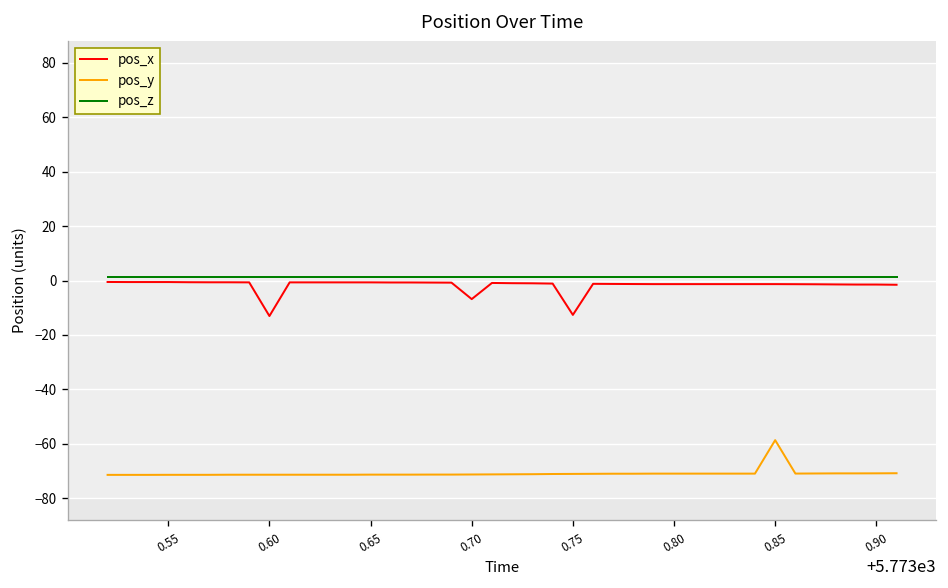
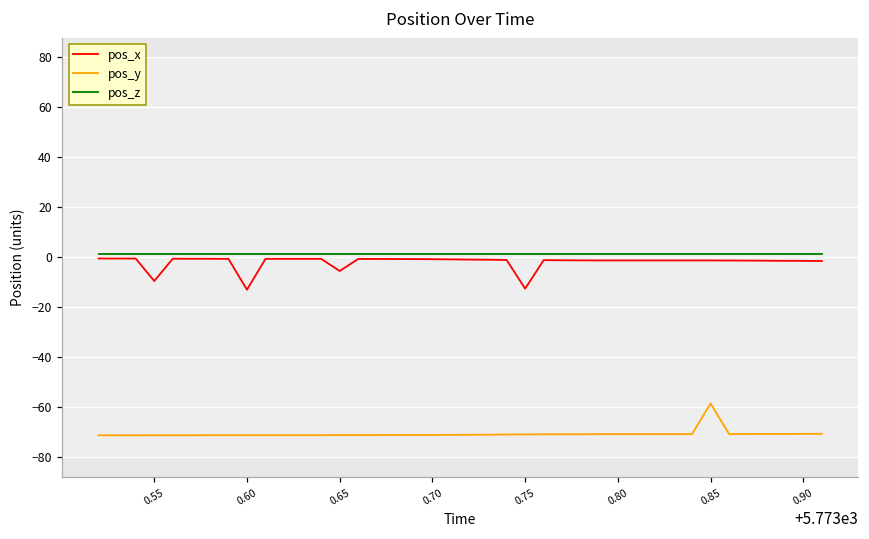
pos_x, 0.55: -1 -> -10
pos_x, 0.65: -1 -> -6
pos_x, 0.70: -7 -> -1
